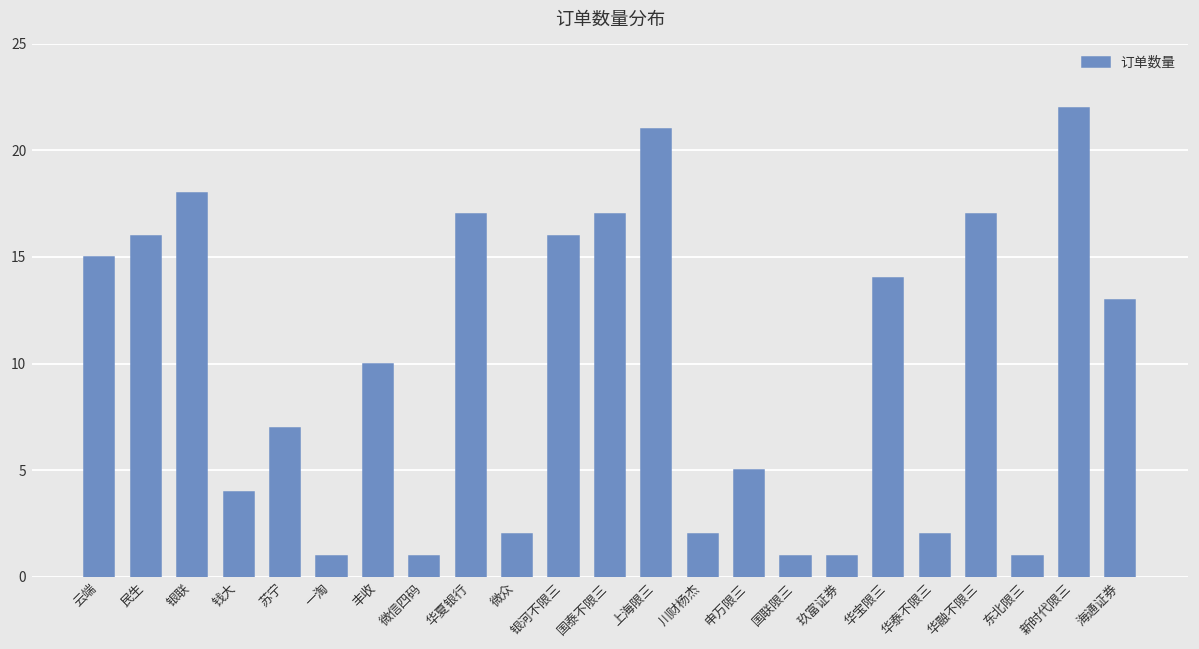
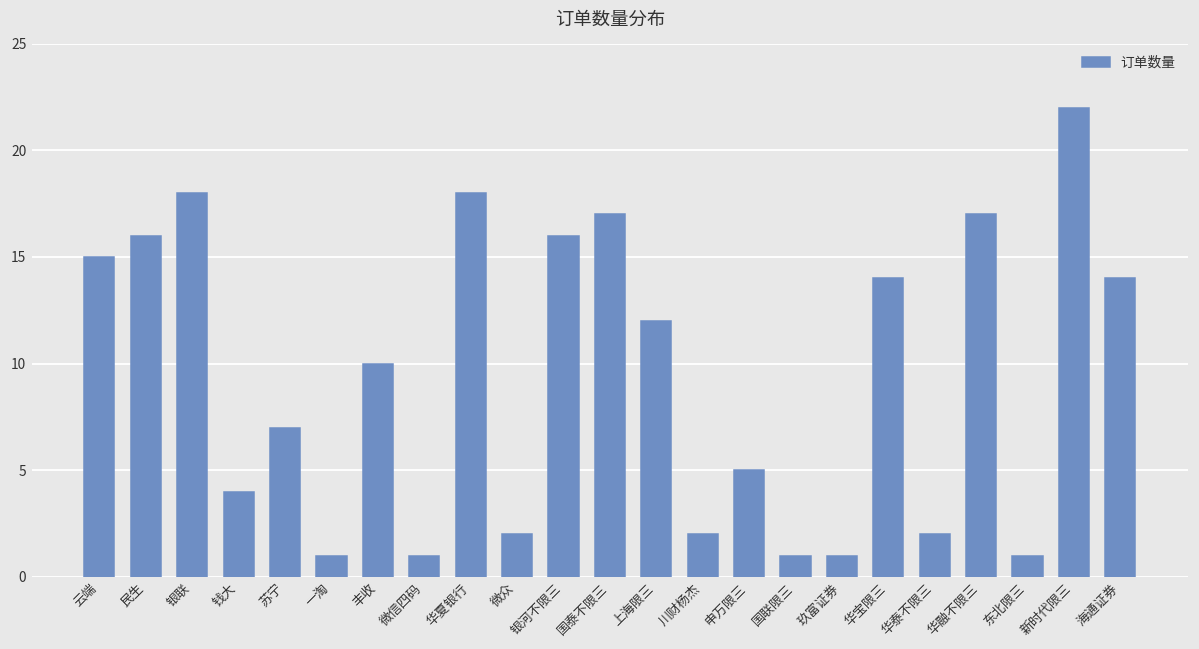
华夏银行: 17 -> 18
上海限三: 21 -> 12
海通证券: 13 -> 14
